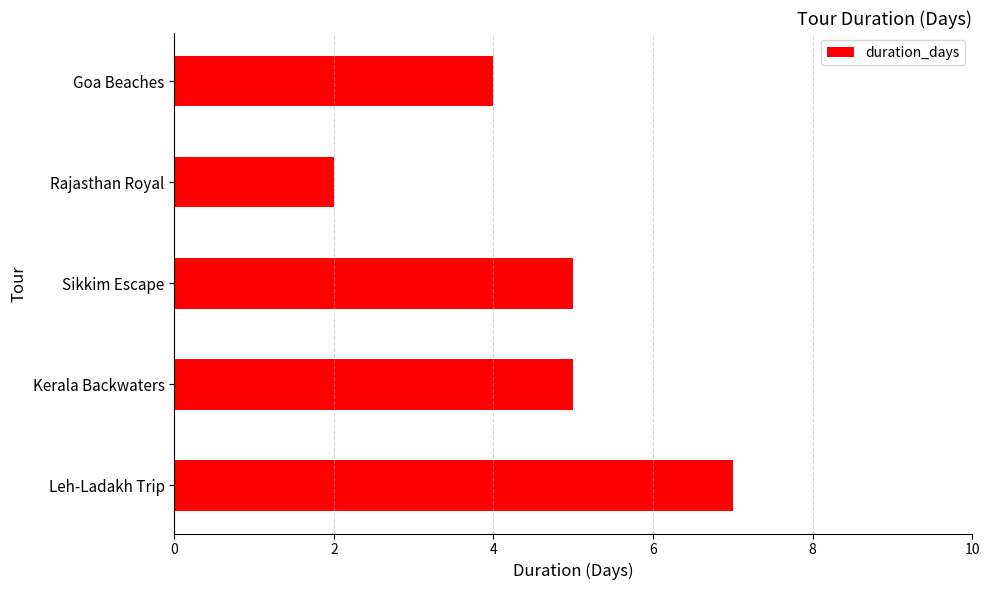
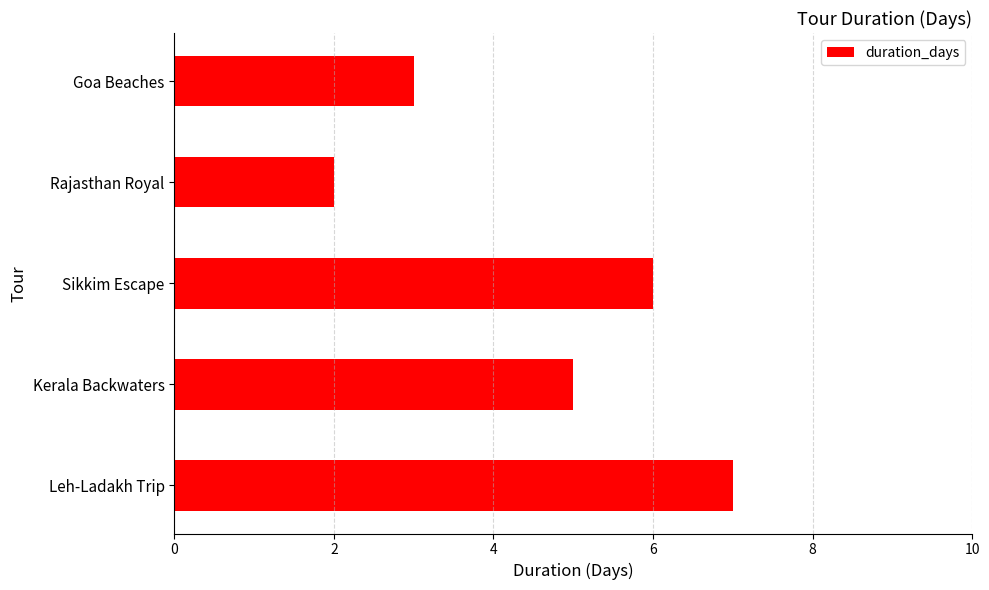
Goa Beaches: 4 -> 3
Sikkim Escape: 5 -> 6
